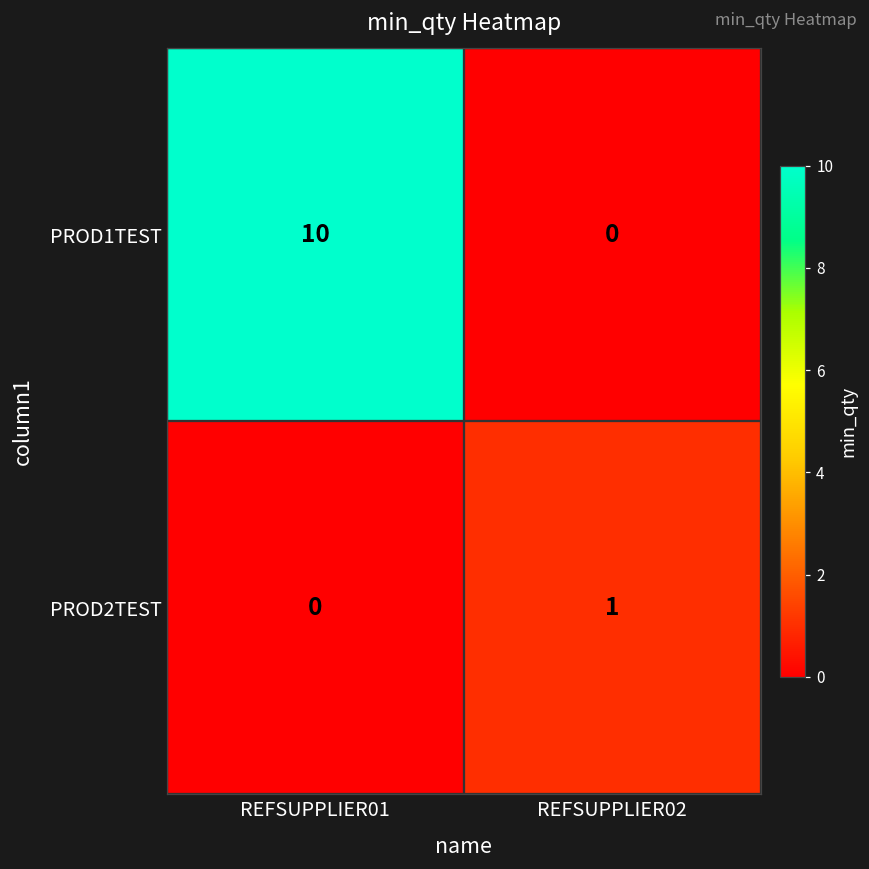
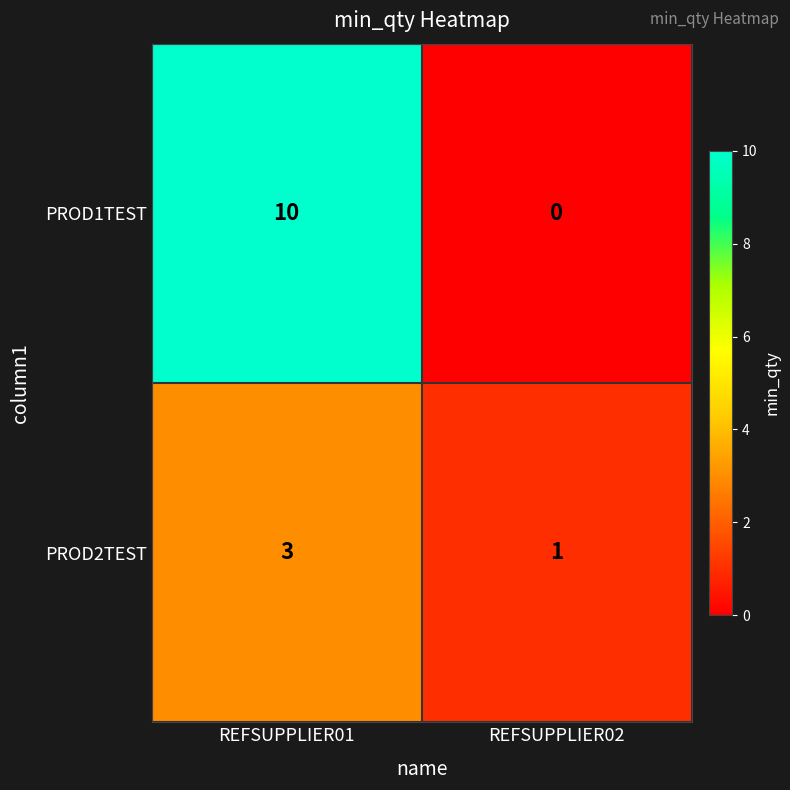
PROD2TEST, REFSUPPLIER01: 0 -> 3
